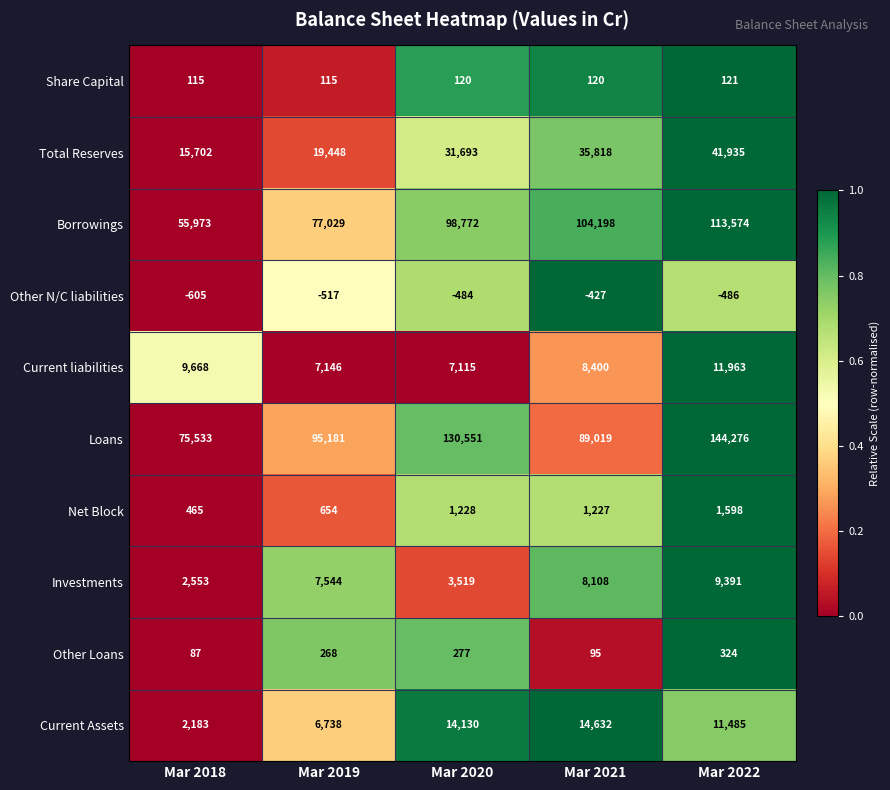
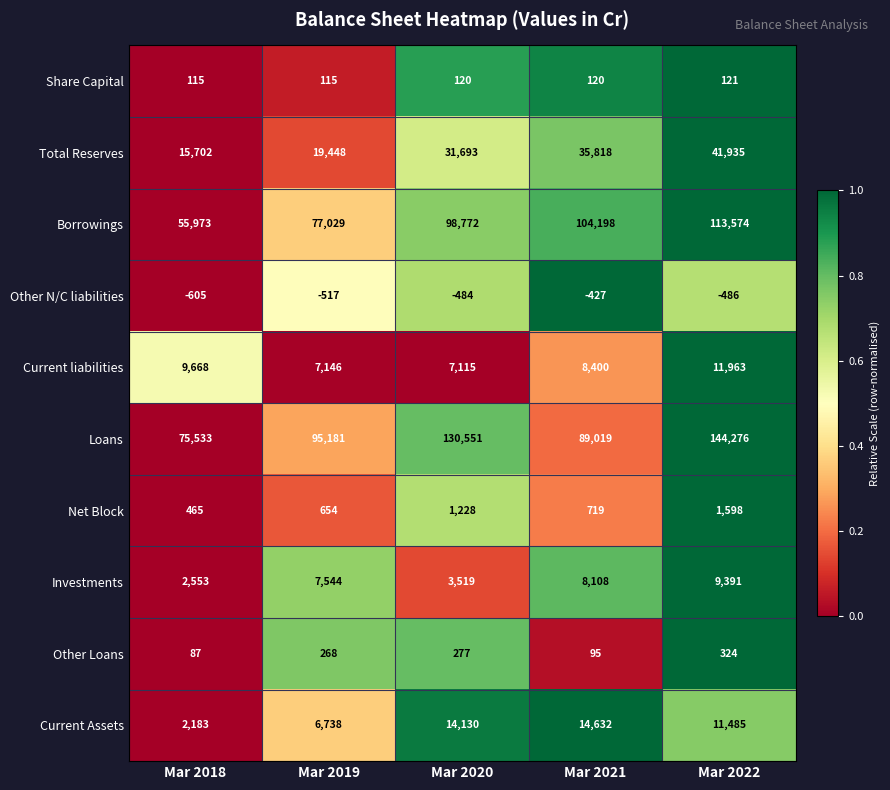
Net Block, Mar 2021: 1,227 -> 719
